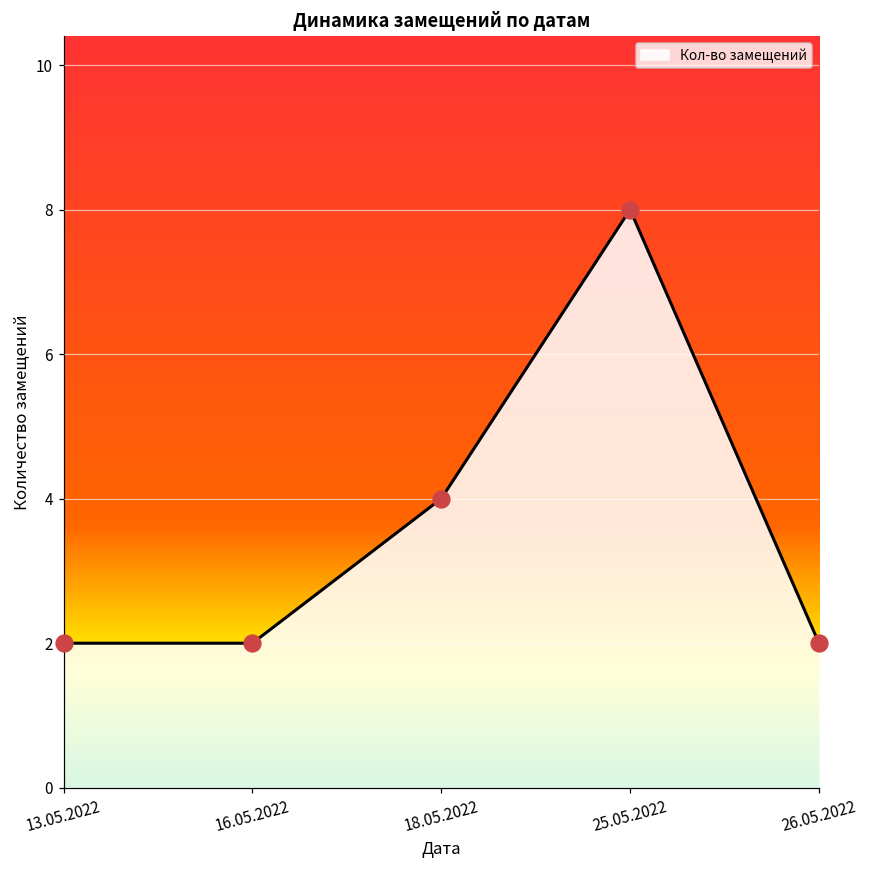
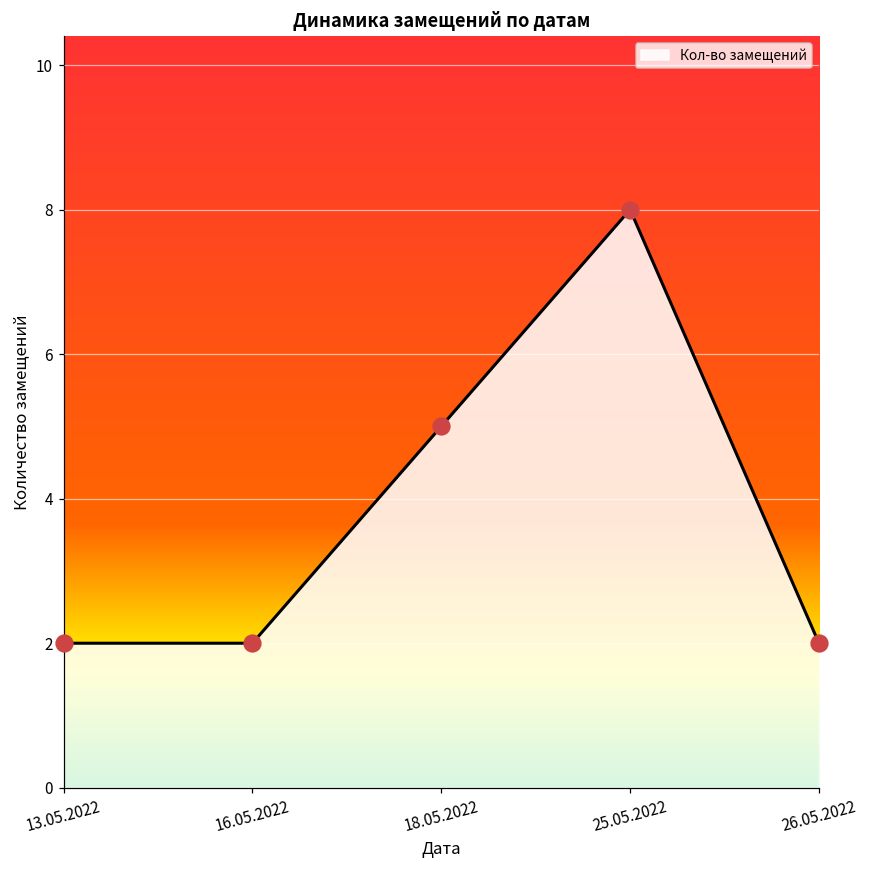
18.05.2022: 4 -> 5
